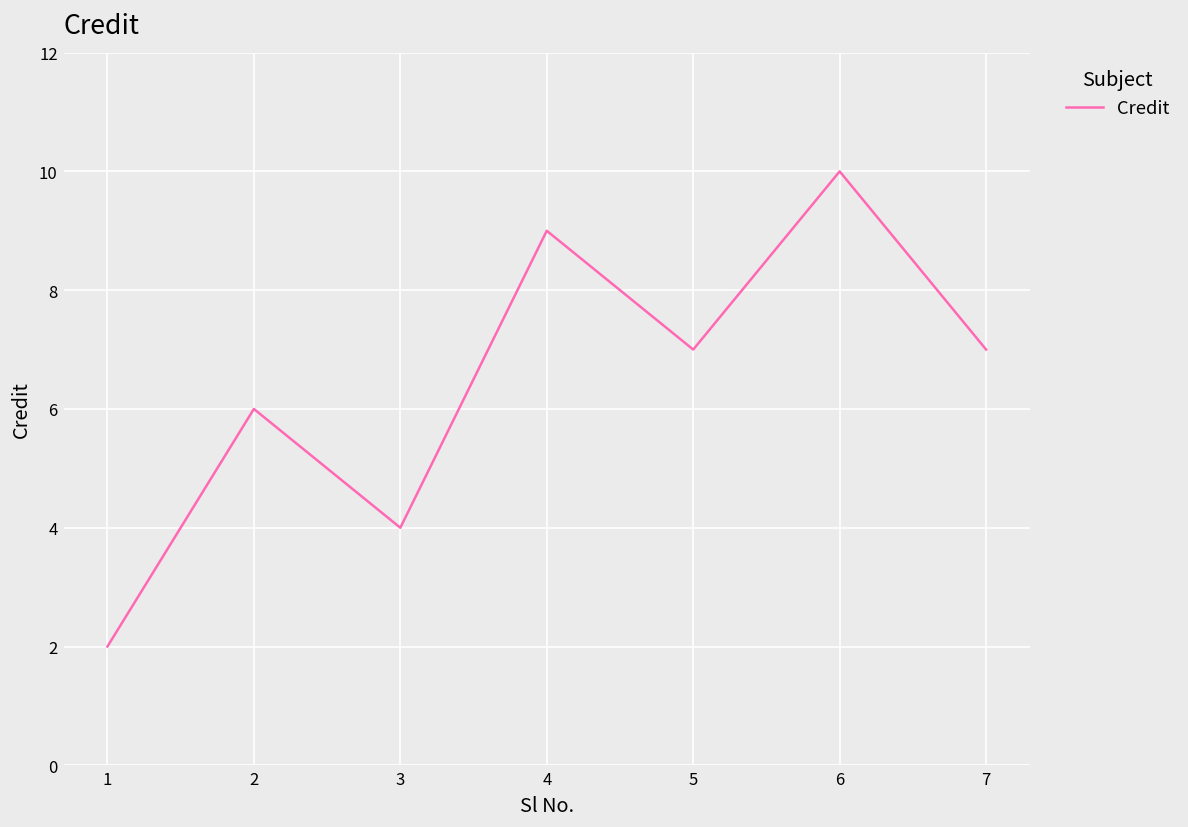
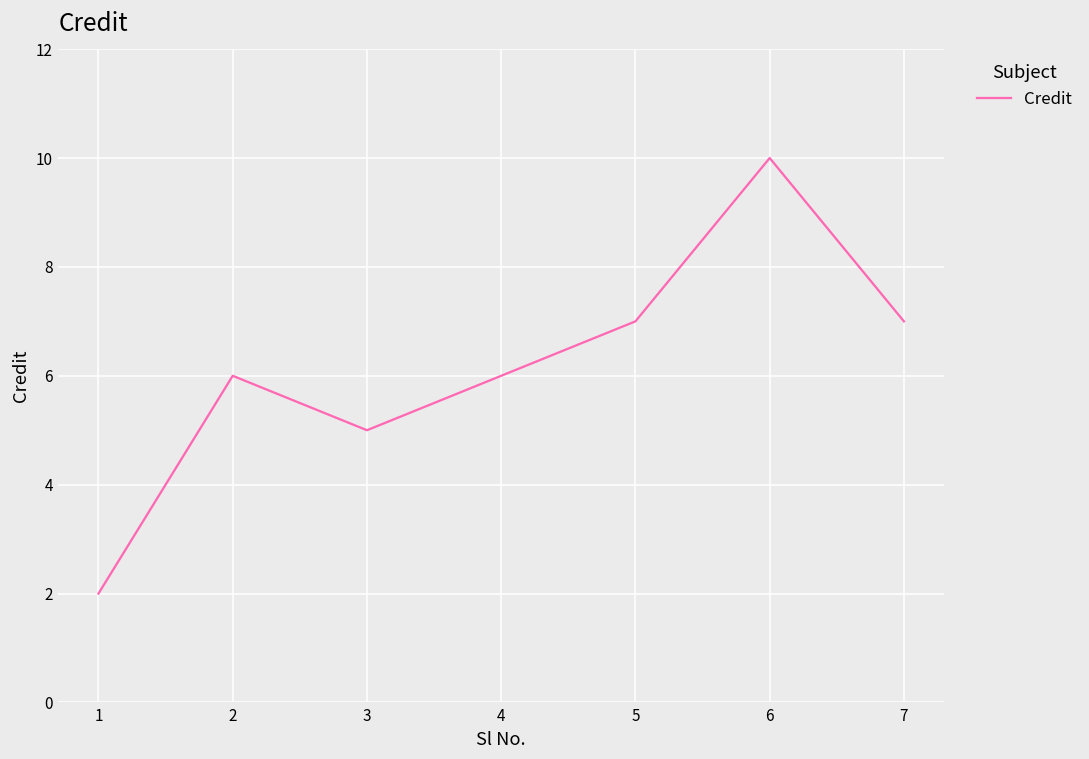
3: 4 -> 5
4: 9 -> 6
